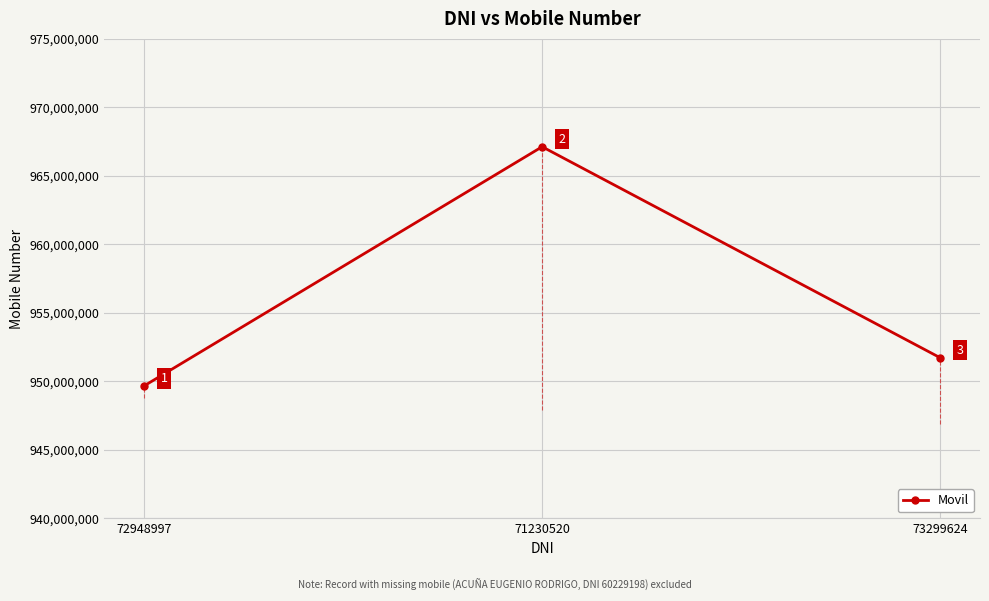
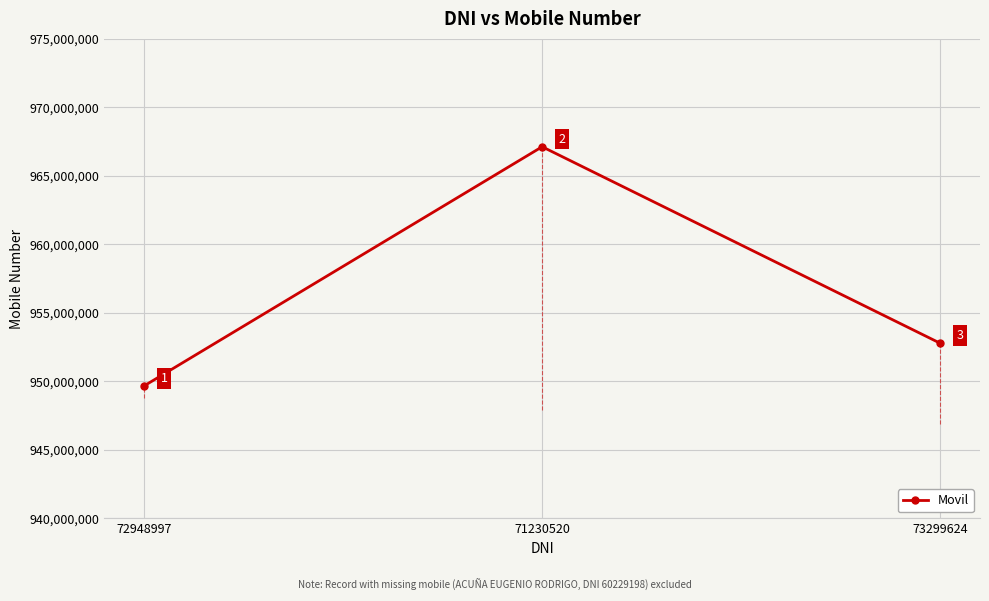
73299624: 951,700,000 -> 952,800,000
